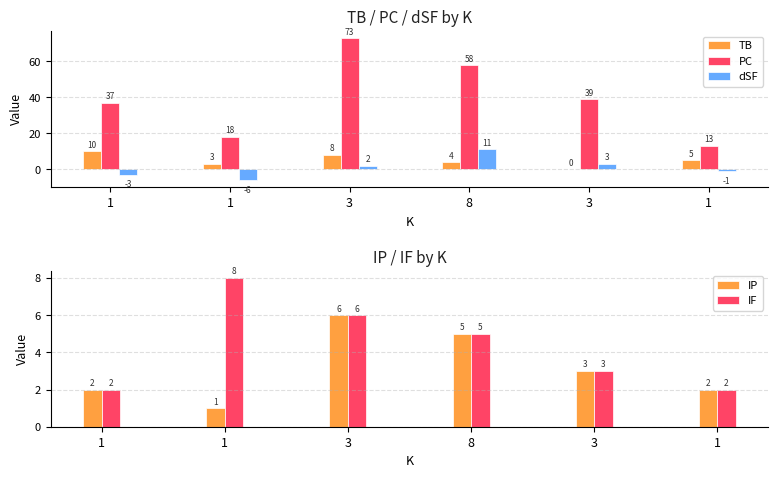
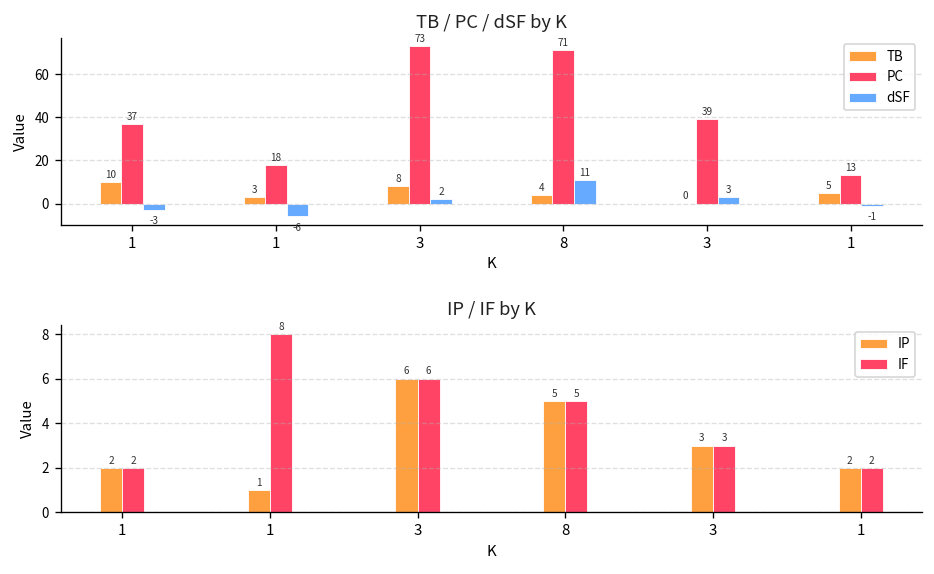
TB / PC / dSF by K, PC, 8: 58 -> 71
